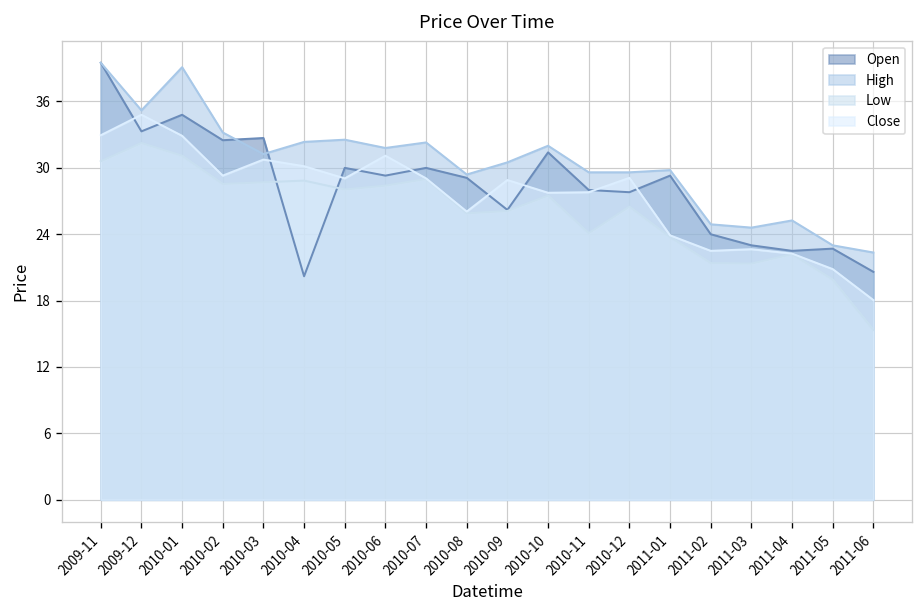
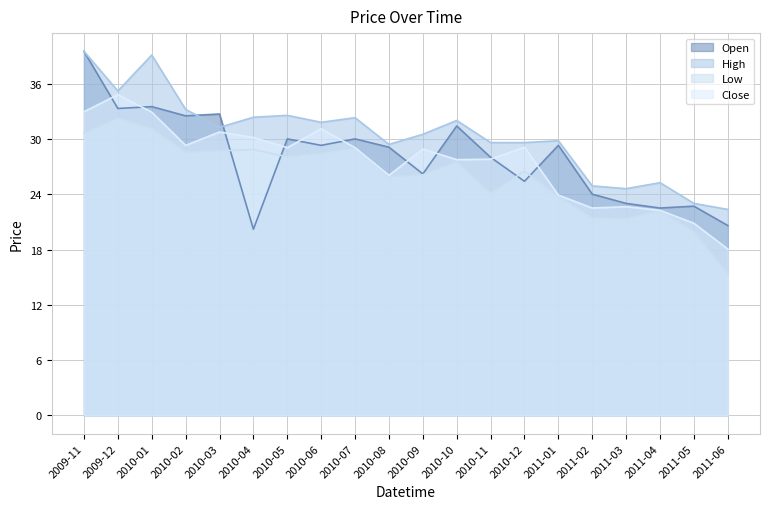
Open, 2010-01: 35 -> 34
Open, 2010-12: 28 -> 25
